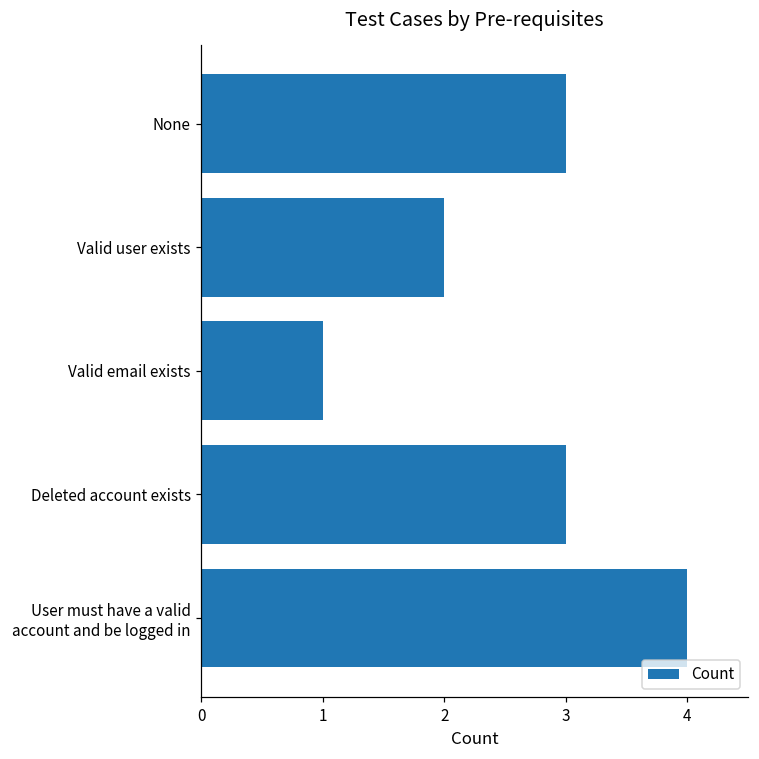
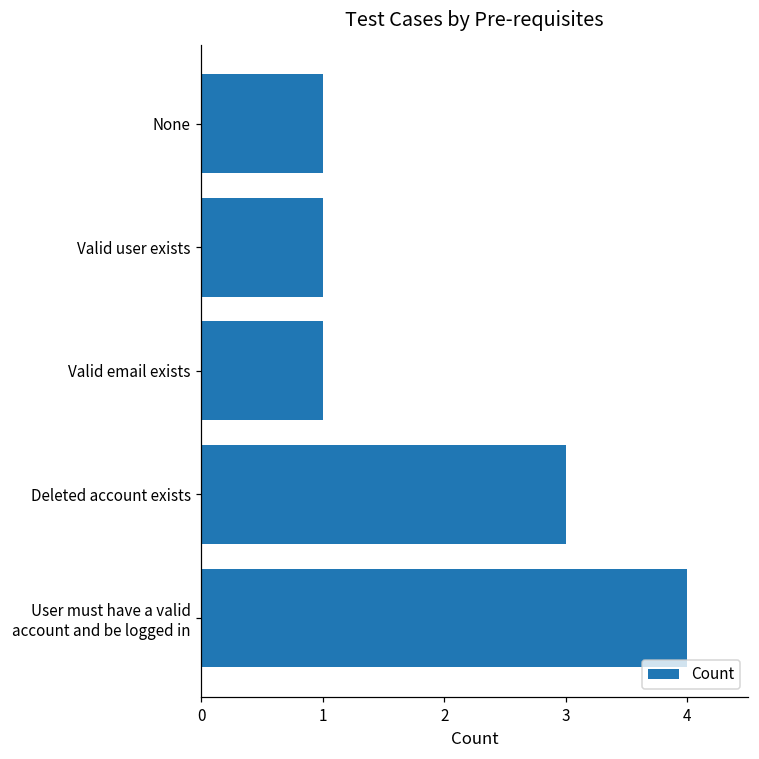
None: 3 -> 1
Valid user exists: 2 -> 1
